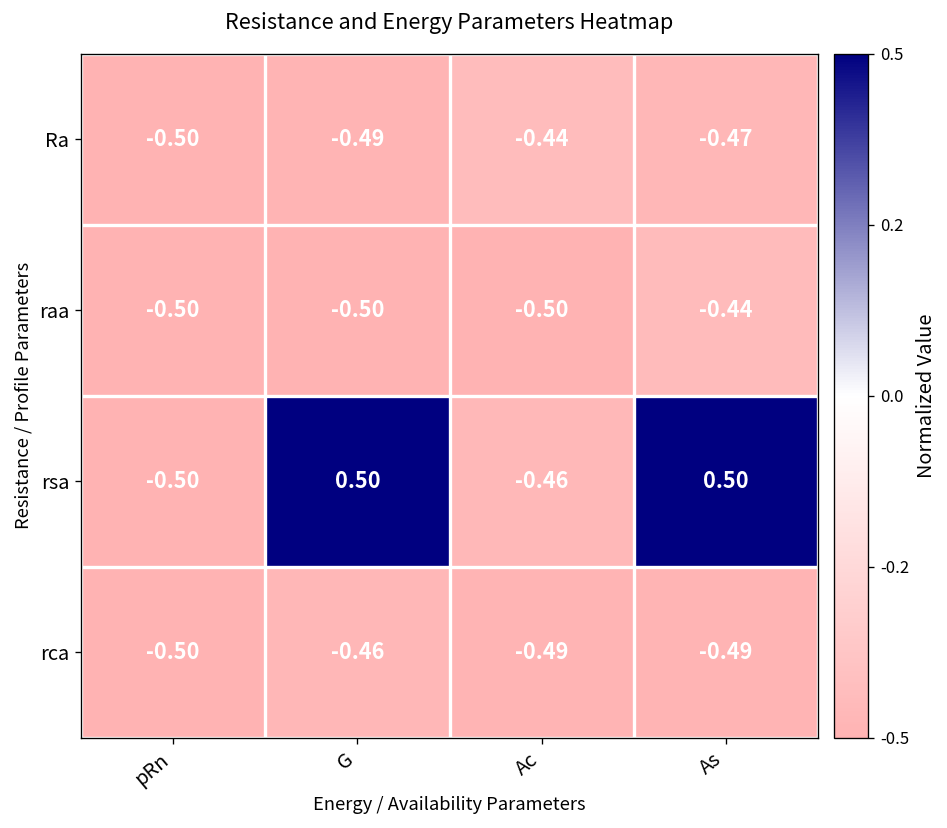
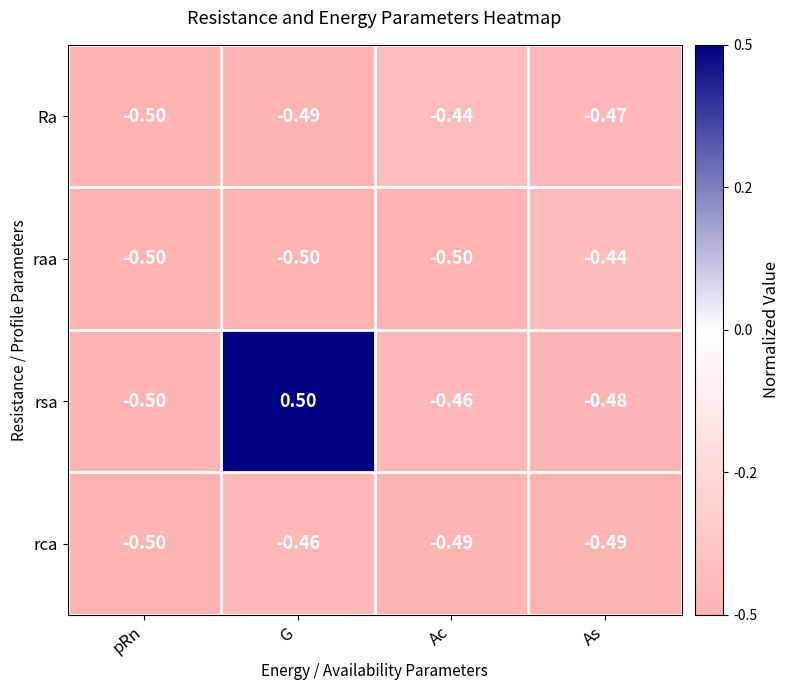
rsa, As: 0.50 -> -0.48
